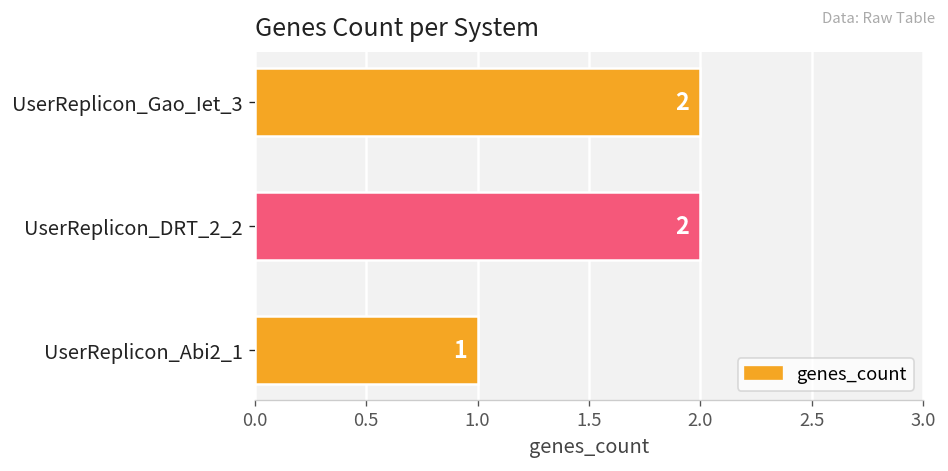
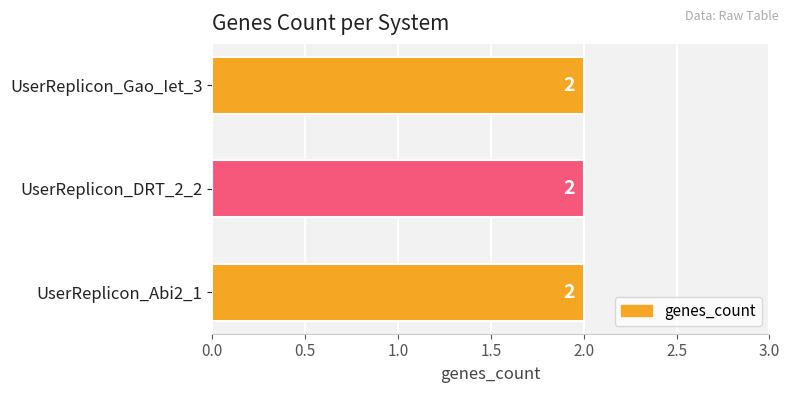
UserReplicon_Abi2_1: 1 -> 2
